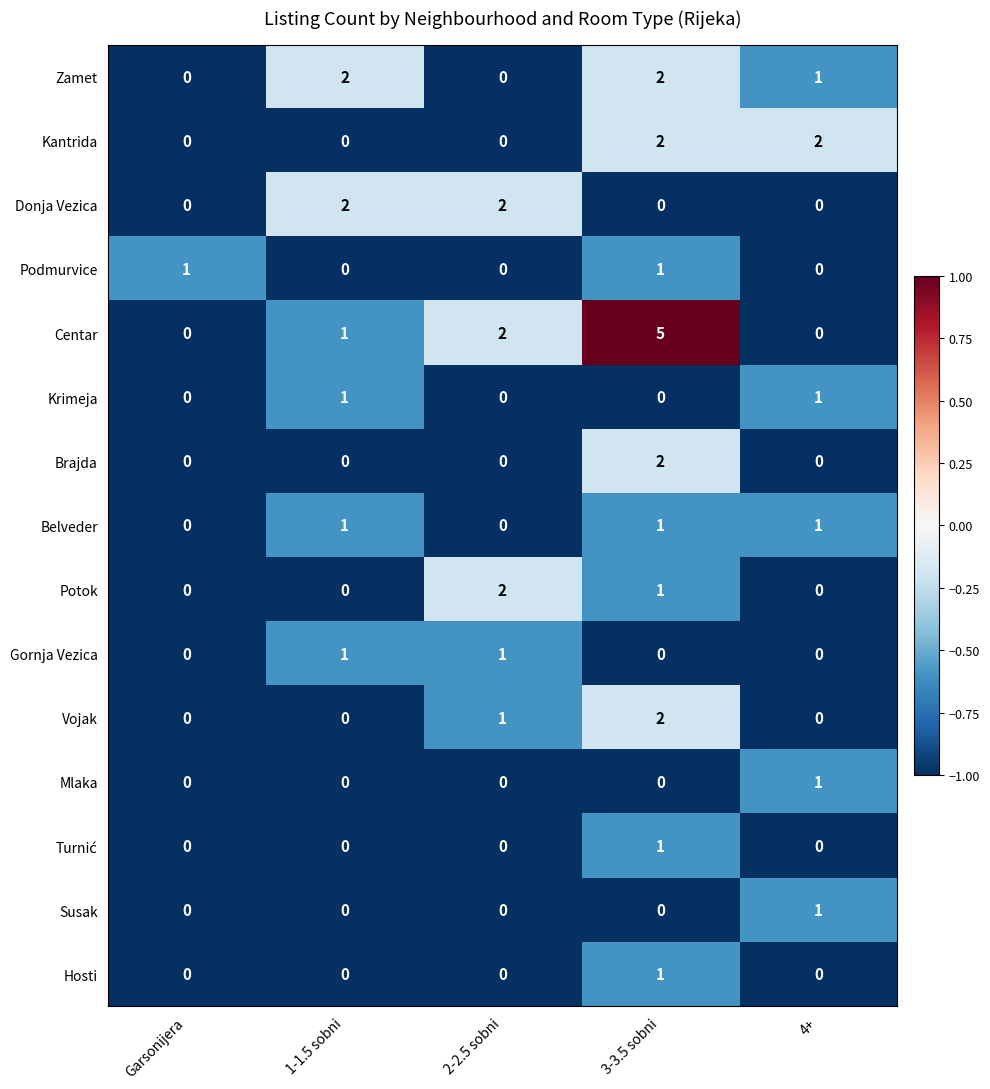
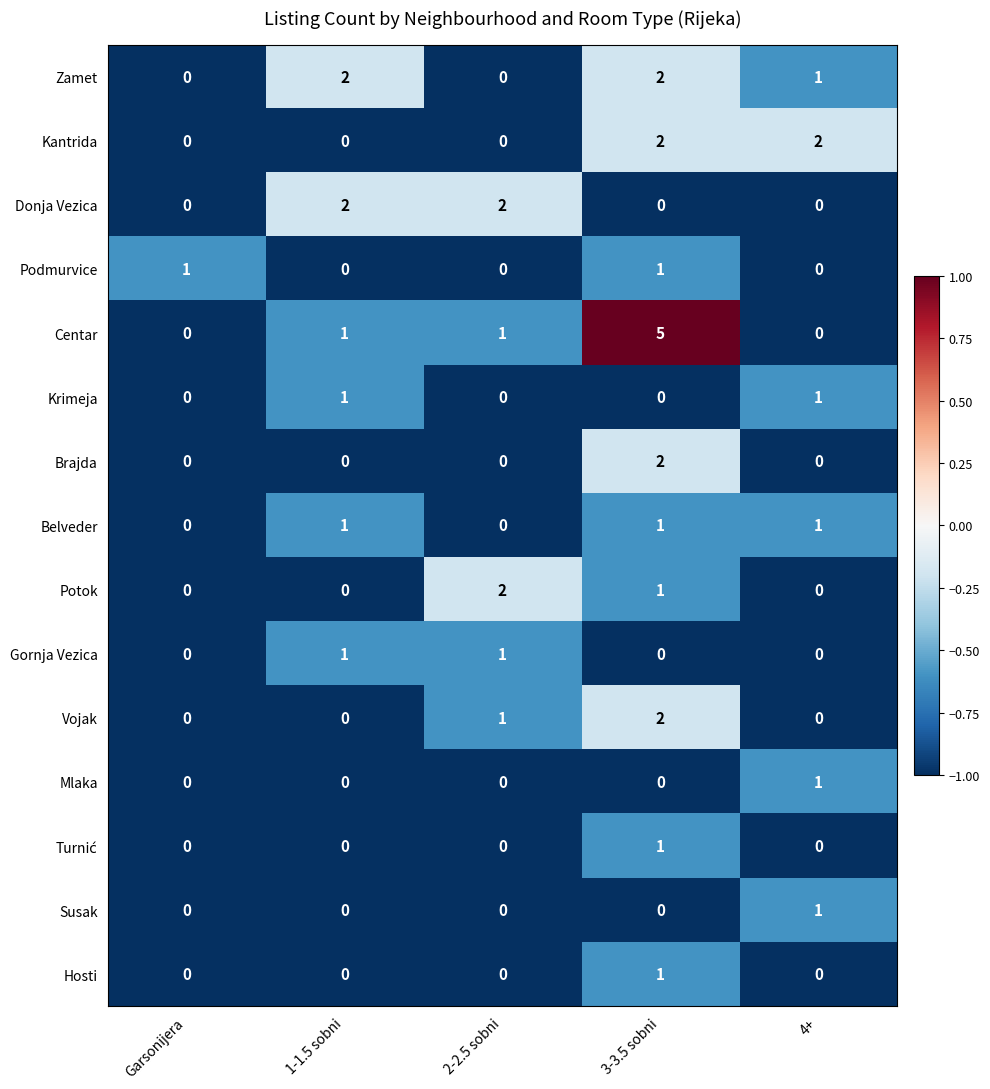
Centar, 2-2.5 sobni: 2 -> 1
